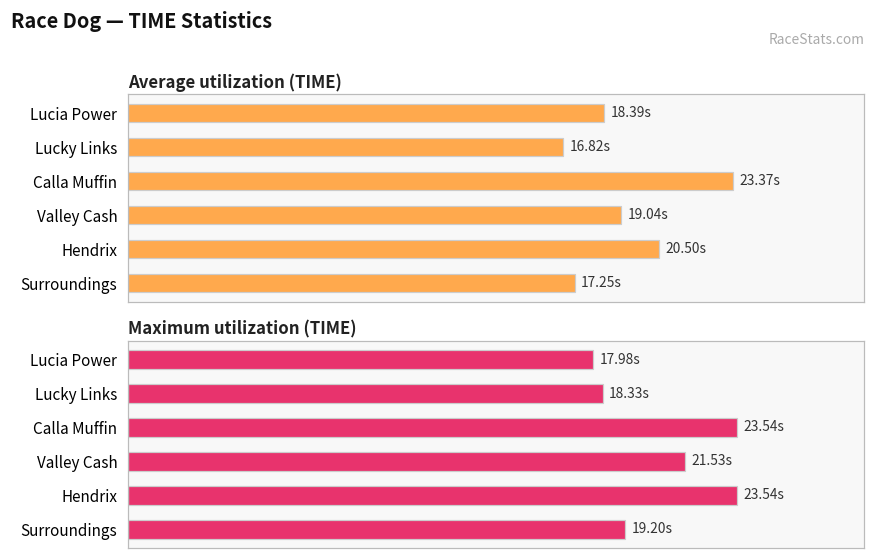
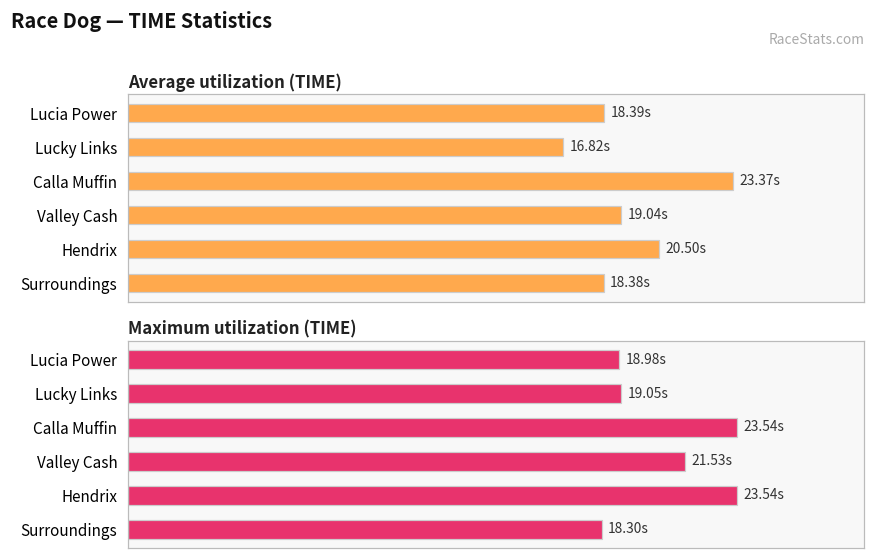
Average utilization (TIME), Surroundings: 17.25s -> 18.38s
Maximum utilization (TIME), Lucia Power: 17.98s -> 18.98s
Maximum utilization (TIME), Lucky Links: 18.33s -> 19.05s
Maximum utilization (TIME), Surroundings: 19.20s -> 18.30s
